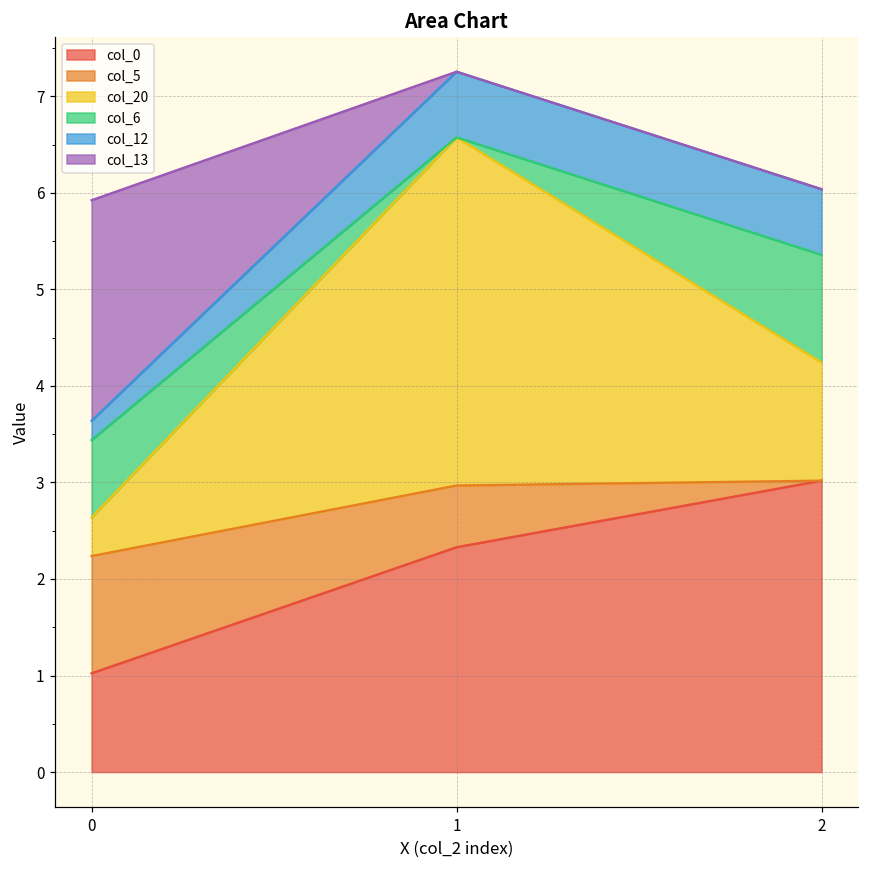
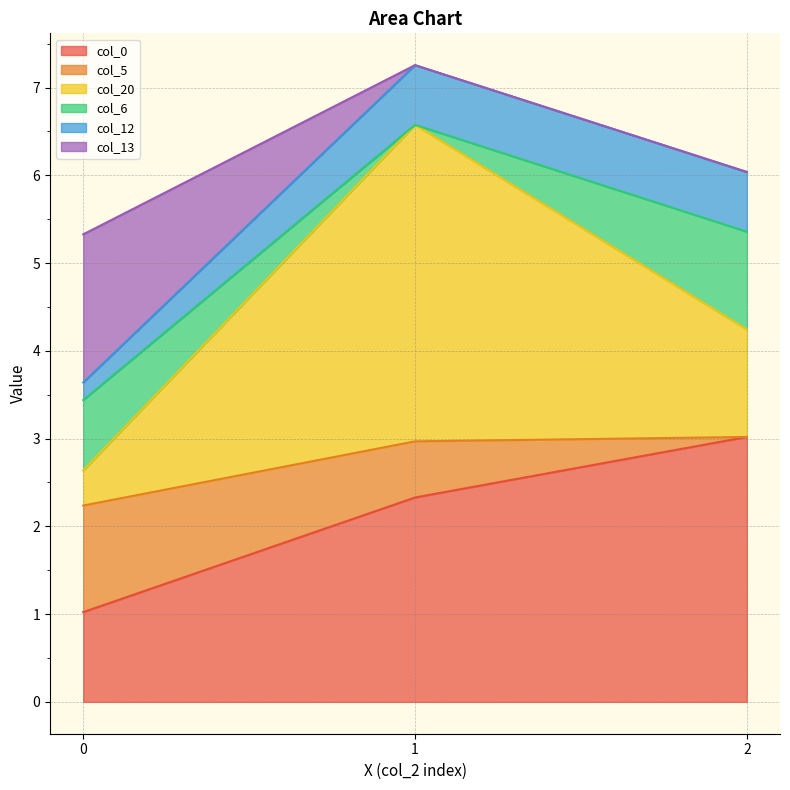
col_13, 0: 2.3 -> 1.7
